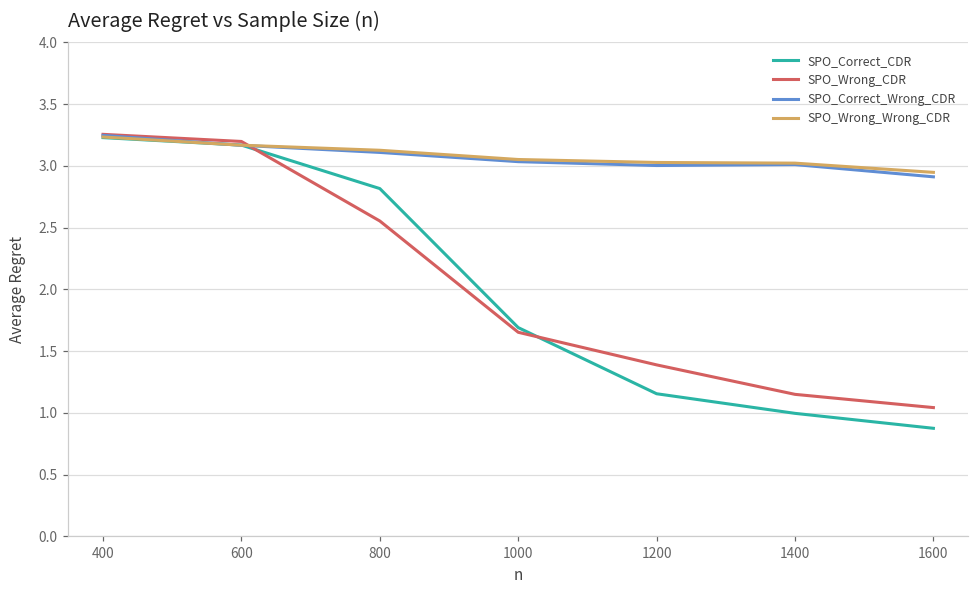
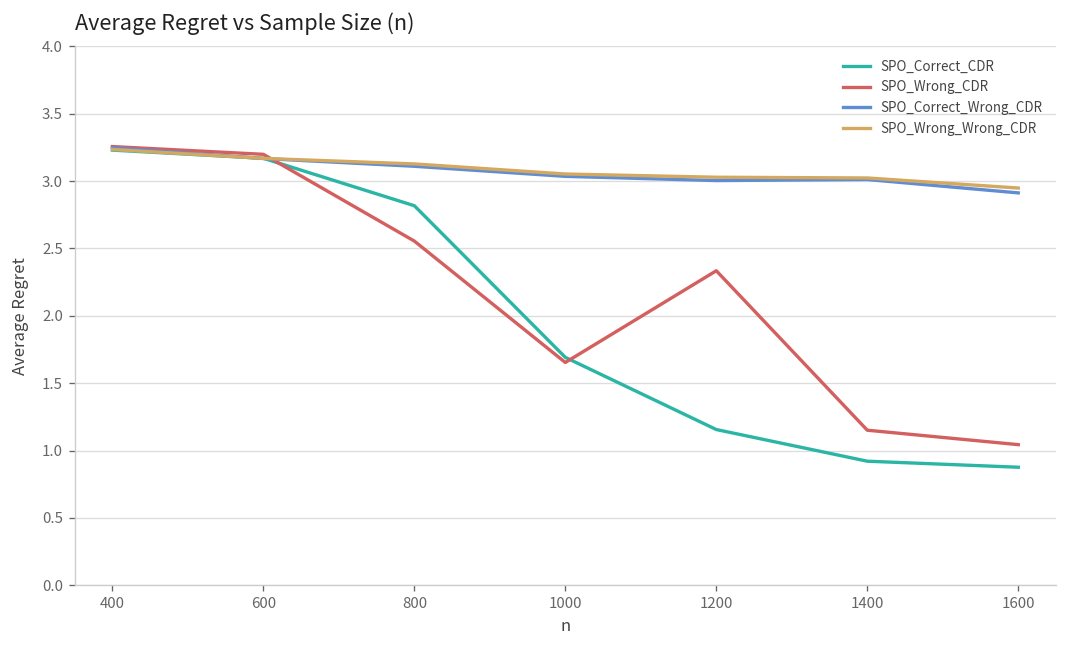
SPO_Wrong_CDR, 1200: 1.39 -> 2.33
SPO_Correct_CDR, 1400: 1.00 -> 0.92
